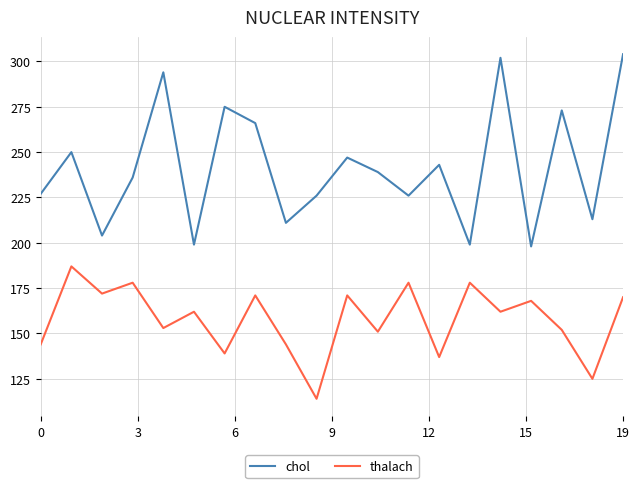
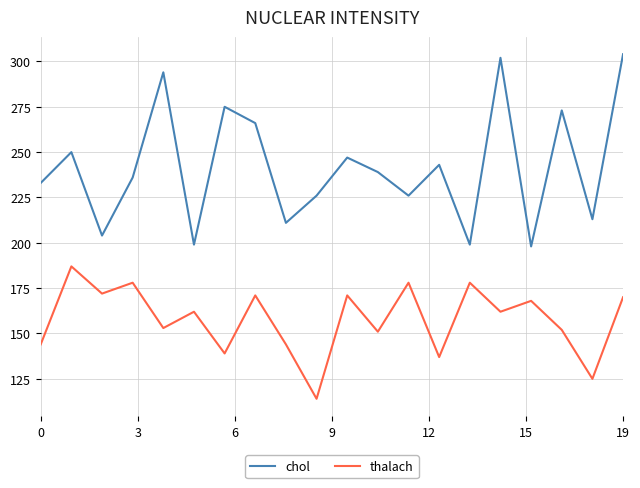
chol, 0: 227 -> 233
